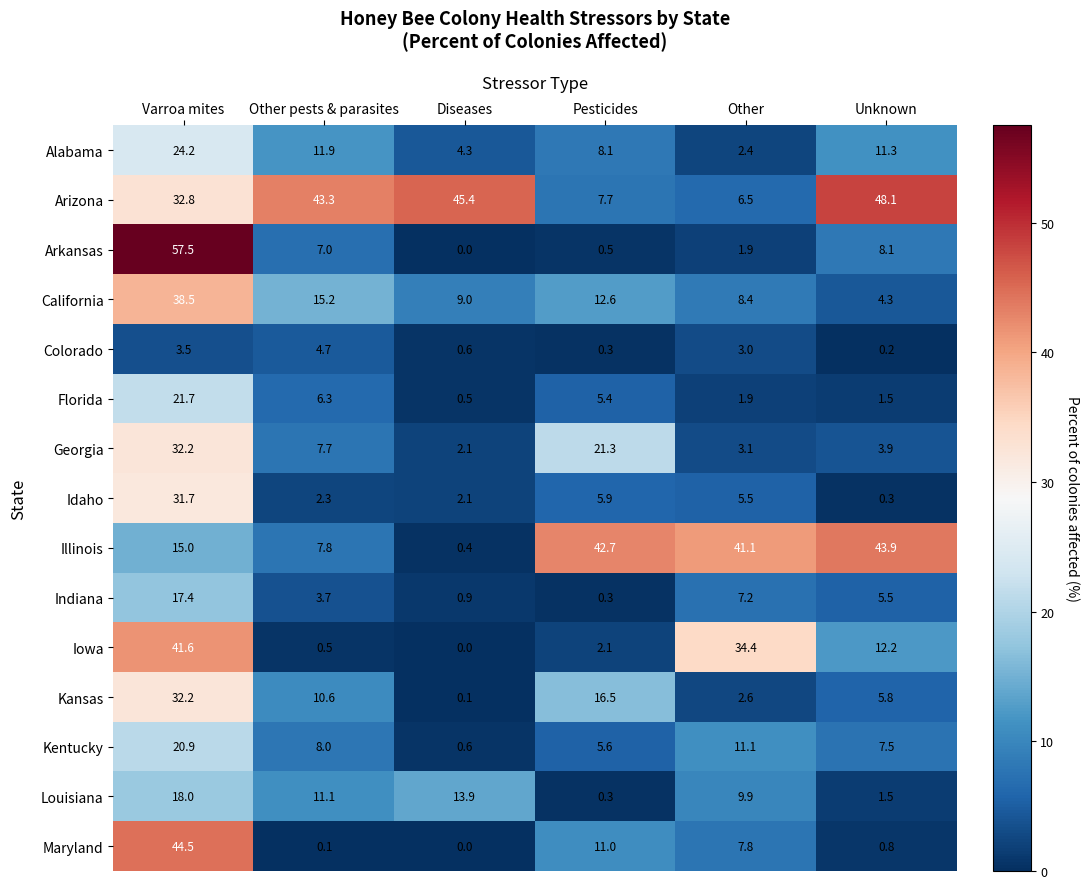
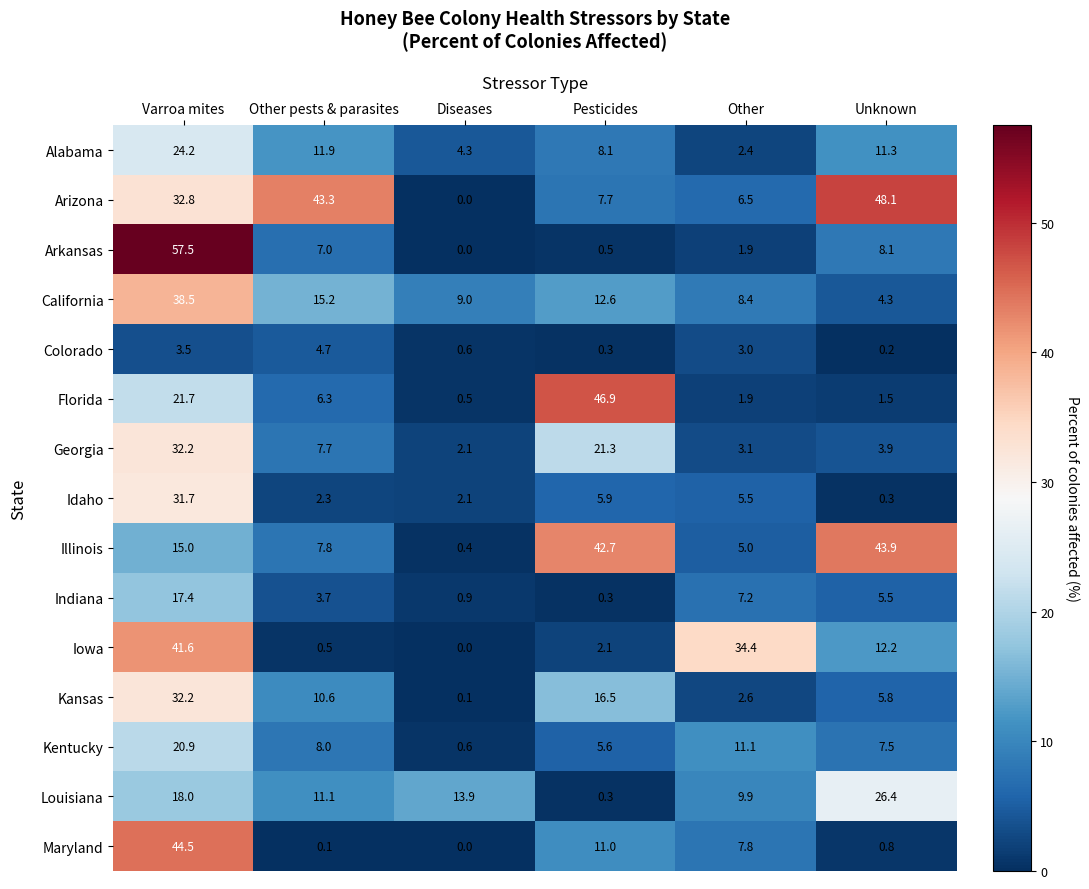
Arizona, Diseases: 45.4 -> 0.0
Florida, Pesticides: 5.4 -> 46.9
Illinois, Other: 41.1 -> 5.0
Louisiana, Unknown: 1.5 -> 26.4
